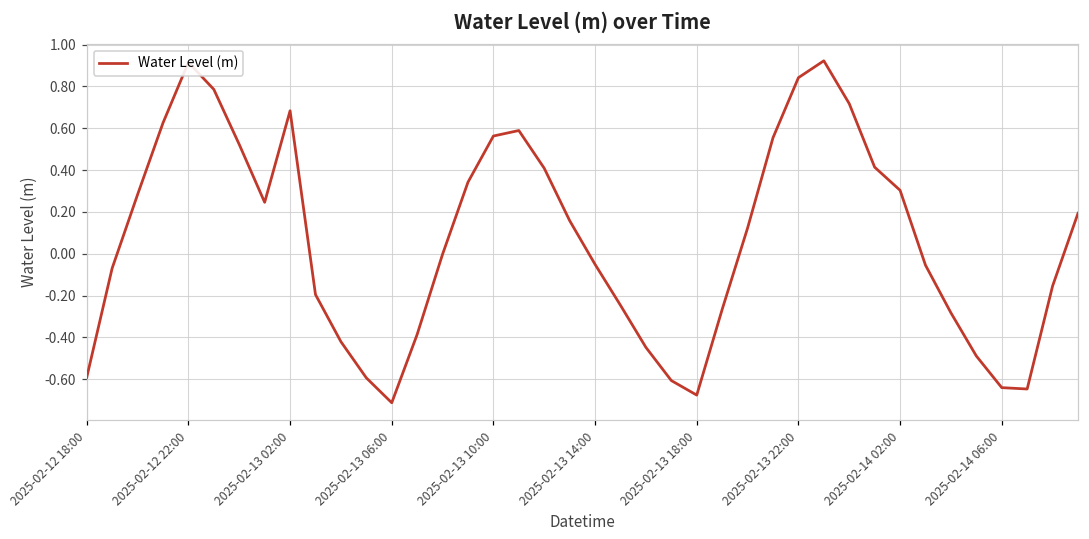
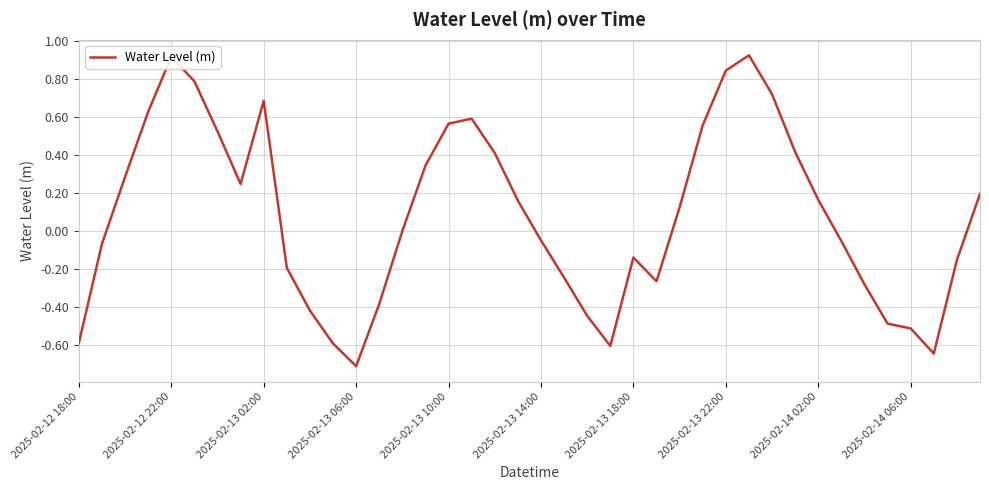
2025-02-13 18:00: -0.68 -> -0.14
2025-02-14 02:00: 0.30 -> 0.16
2025-02-14 06:00: -0.64 -> -0.51
